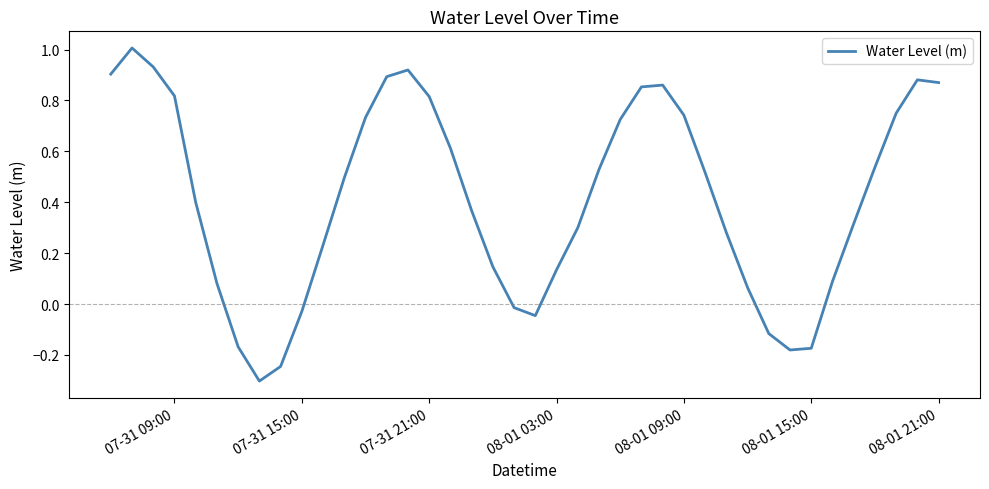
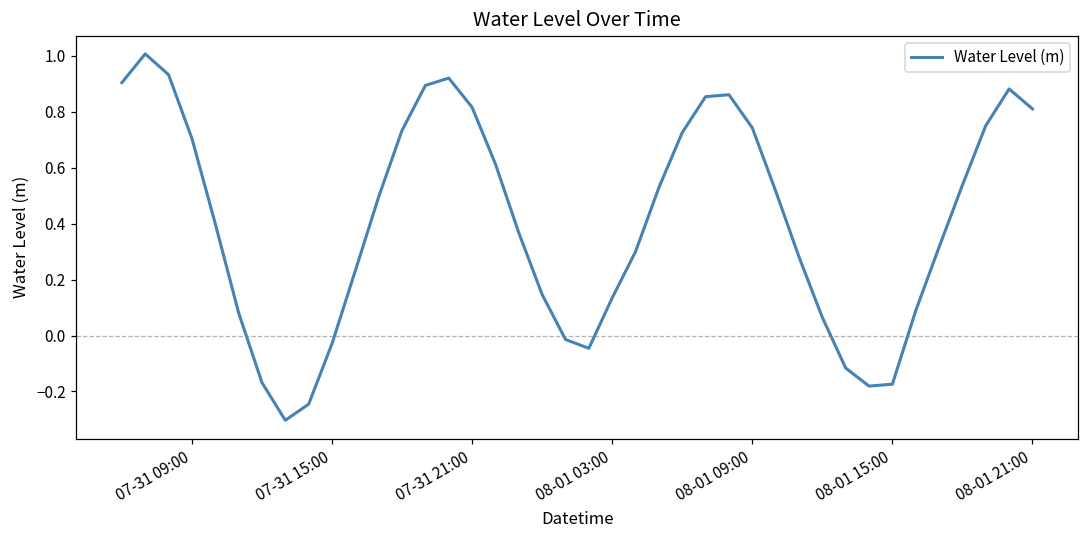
07-31 09:00: 0.82 -> 0.70
08-01 21:00: 0.87 -> 0.81
